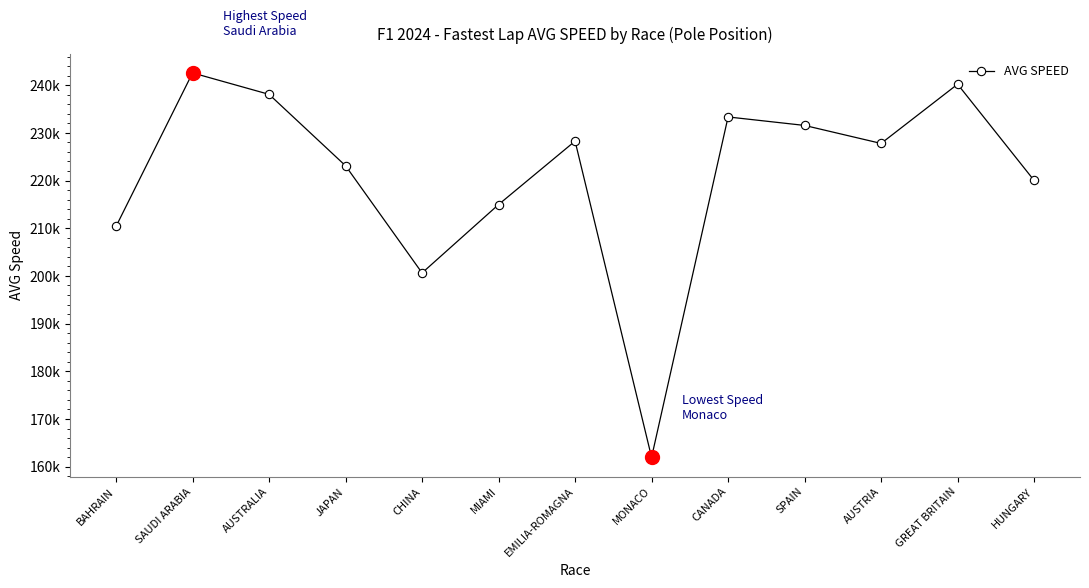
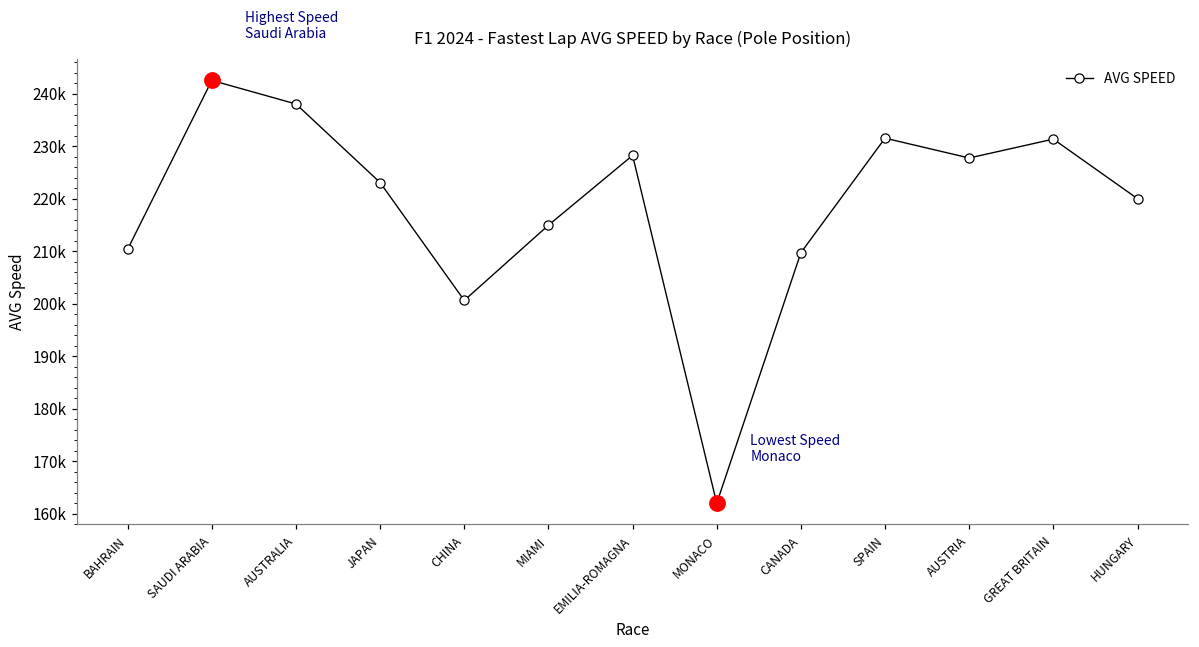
AVG SPEED, CANADA: 233000 -> 210000
AVG SPEED, GREAT BRITAIN: 240000 -> 231000
